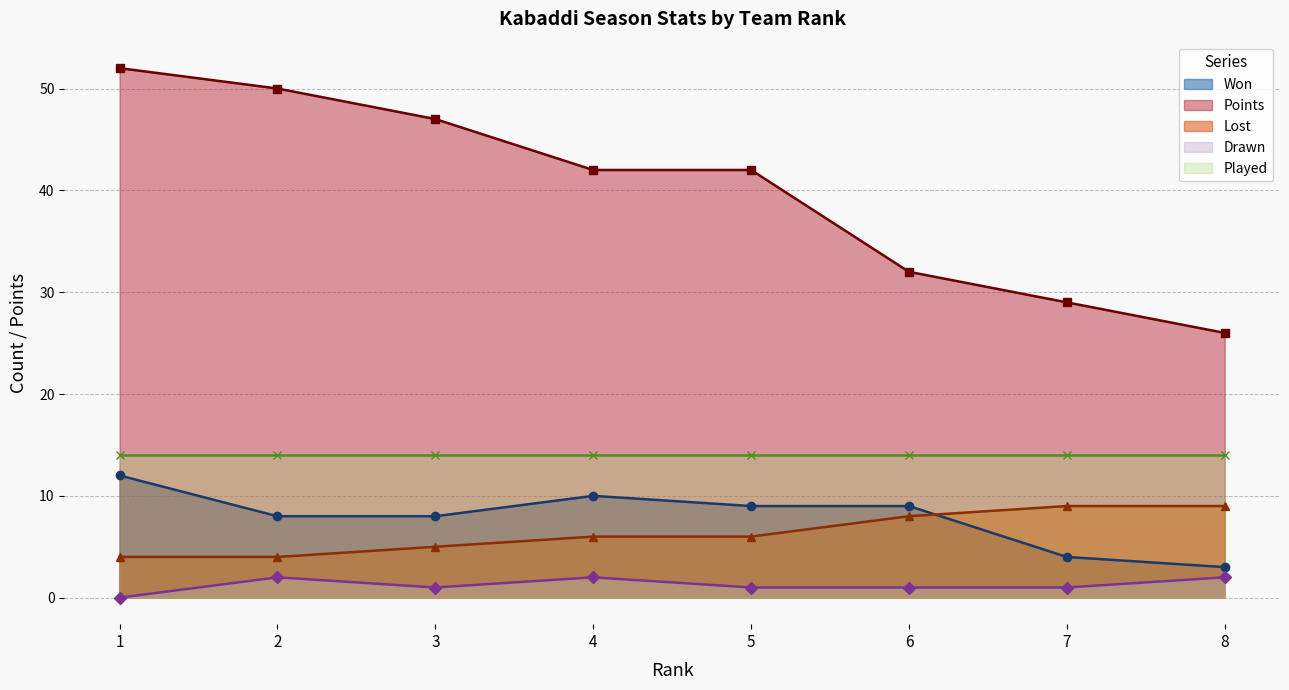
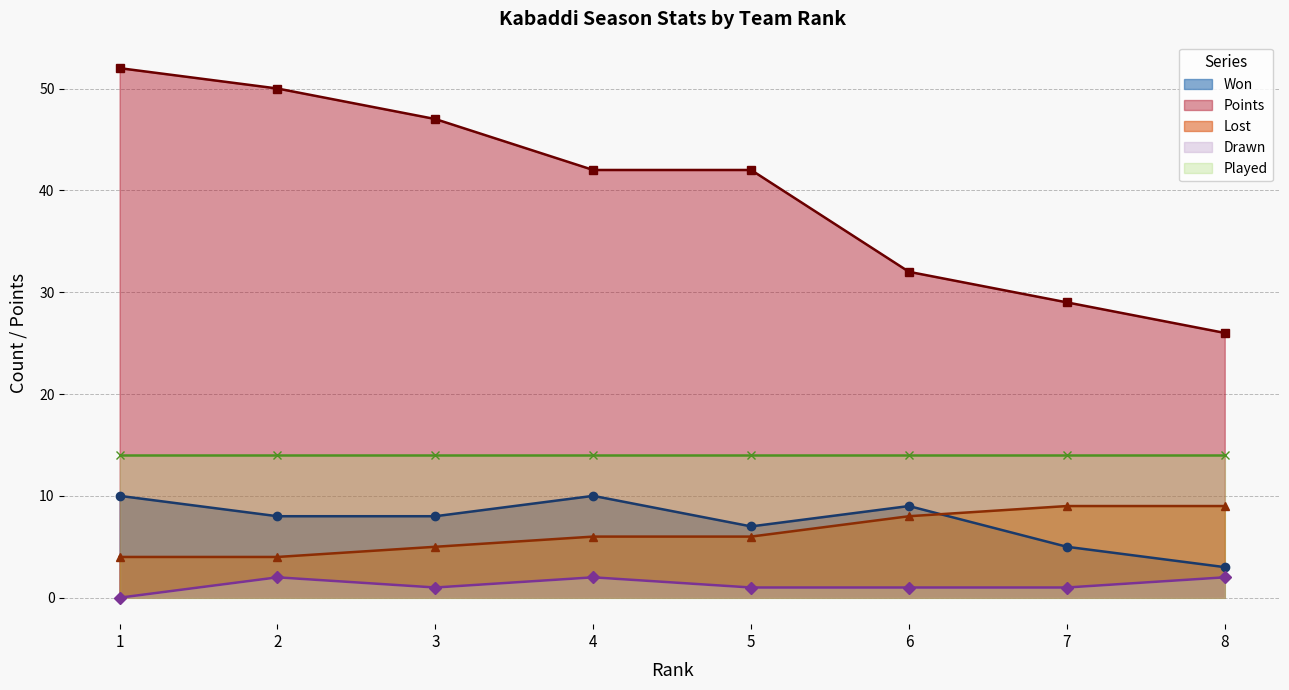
Won, 1: 12 -> 10
Won, 5: 9 -> 7
Won, 7: 4 -> 5
